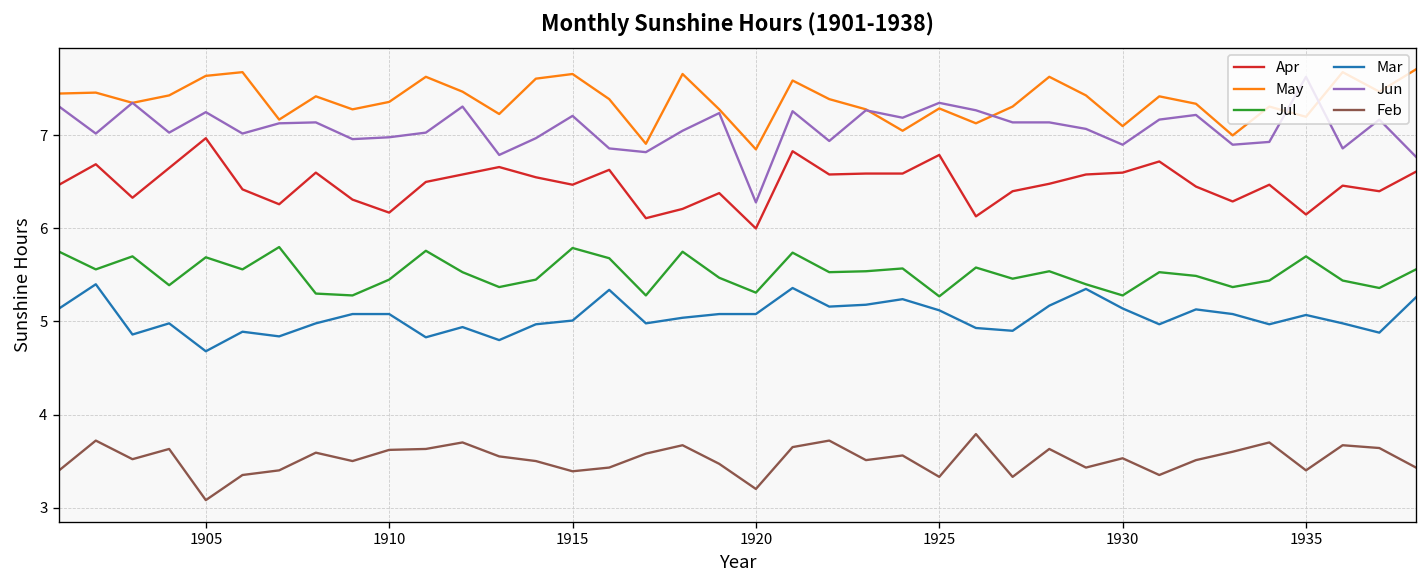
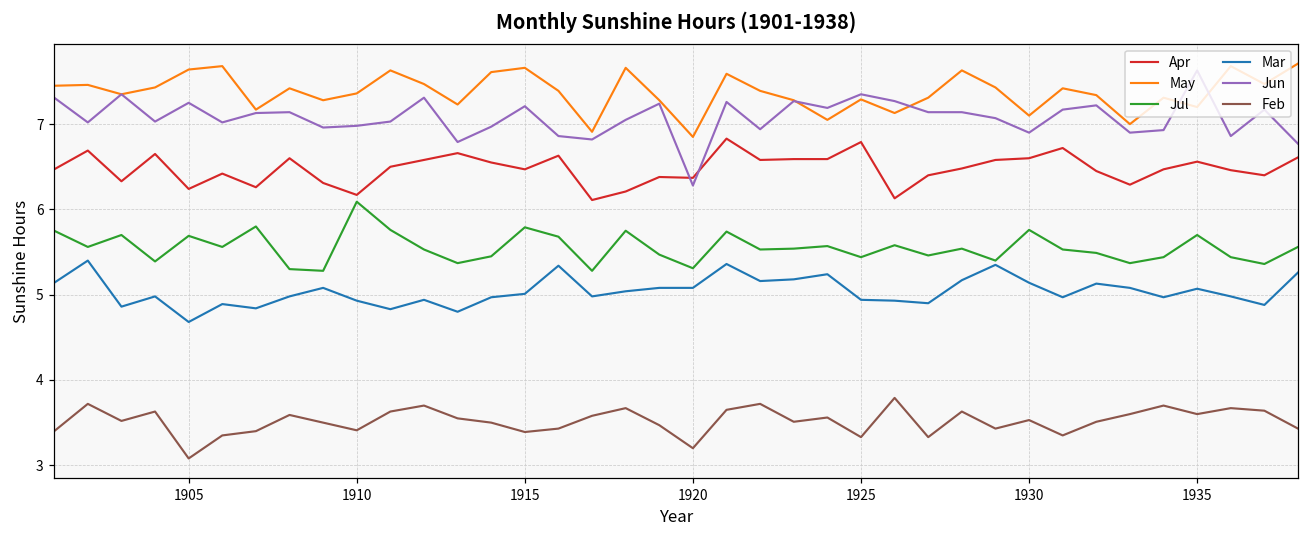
Apr, 1905: 7.0 -> 6.2
Jul, 1910: 5.5 -> 6.1
Mar, 1910: 5.1 -> 4.9
Feb, 1910: 3.6 -> 3.4
Apr, 1920: 6.0 -> 6.4
Jul, 1925: 5.3 -> 5.4
Mar, 1925: 5.1 -> 4.9
Jul, 1930: 5.3 -> 5.8
Apr, 1935: 6.2 -> 6.6
Feb, 1935: 3.4 -> 3.6
